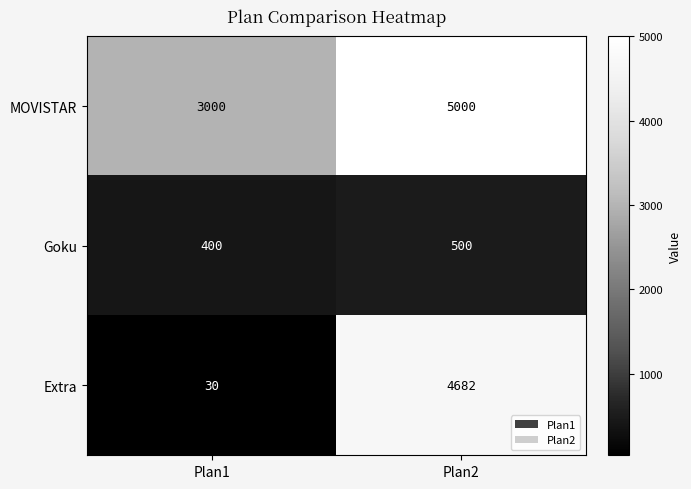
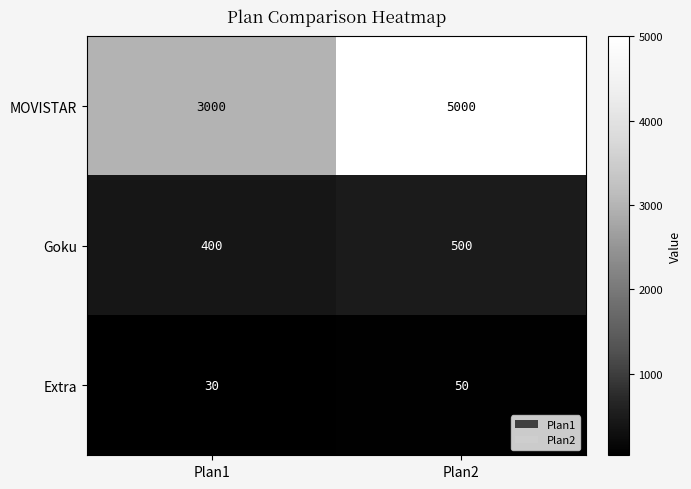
Extra, Plan2: 4682 -> 50
